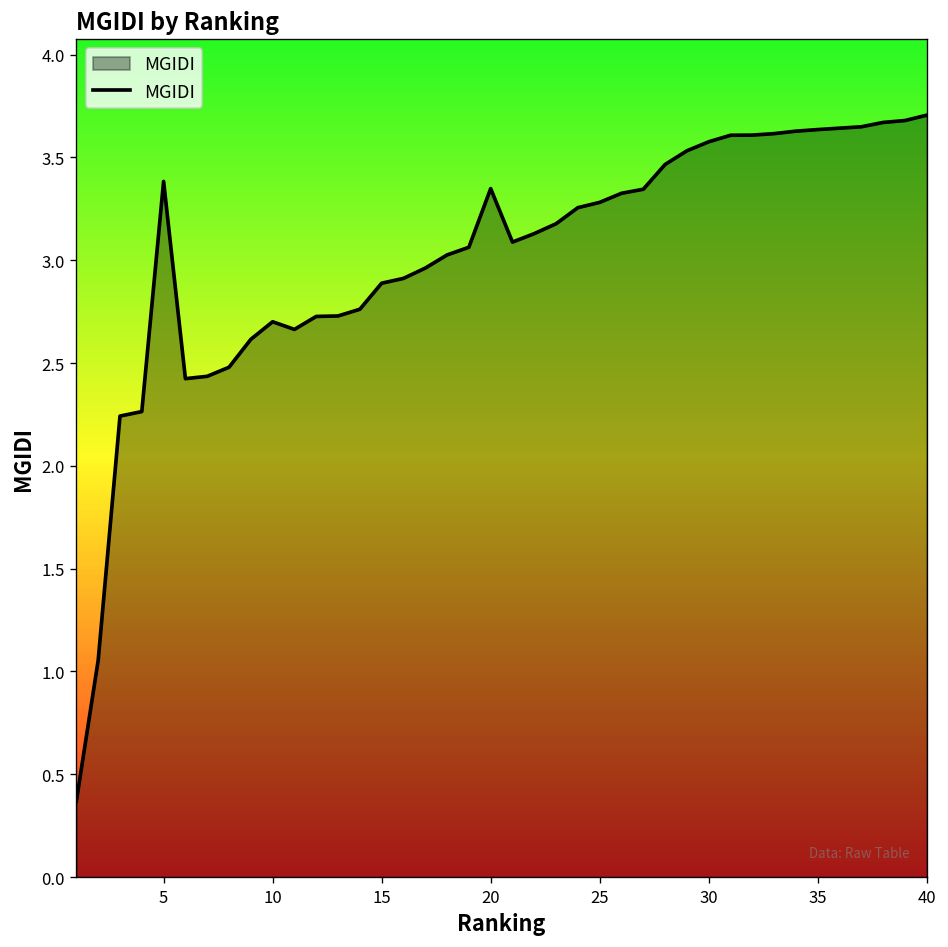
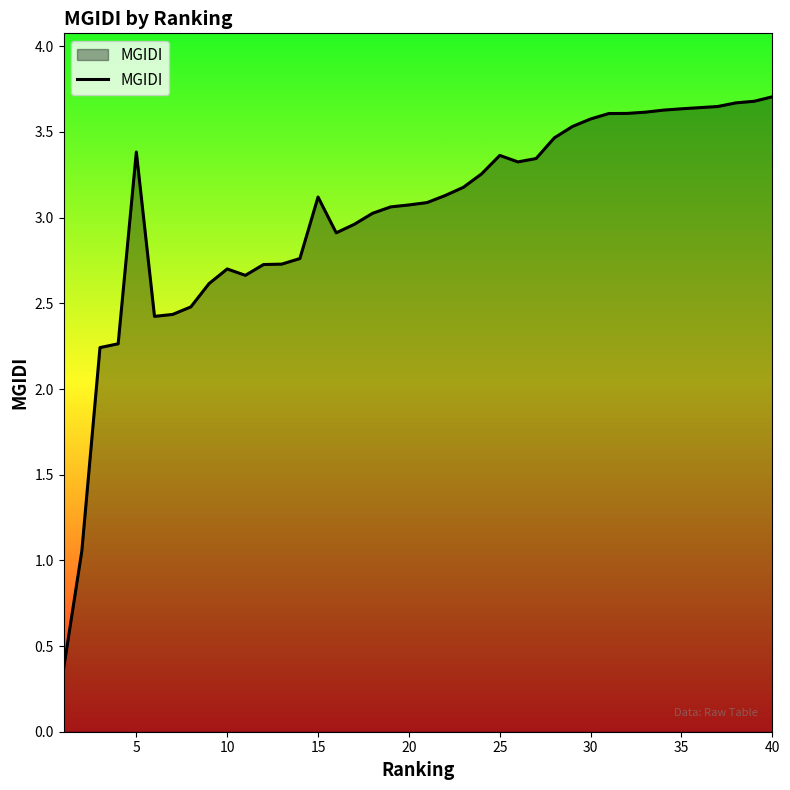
15: 2.89 -> 3.12
20: 3.35 -> 3.07
25: 3.28 -> 3.36
